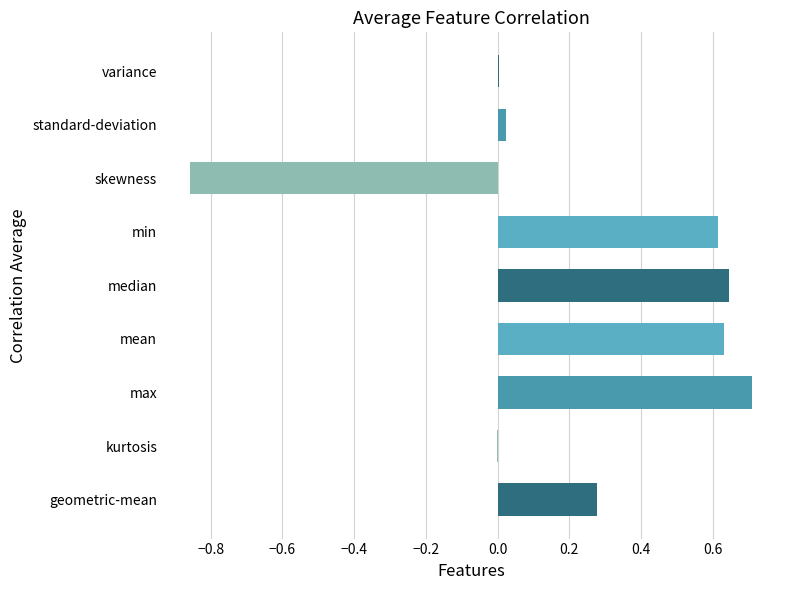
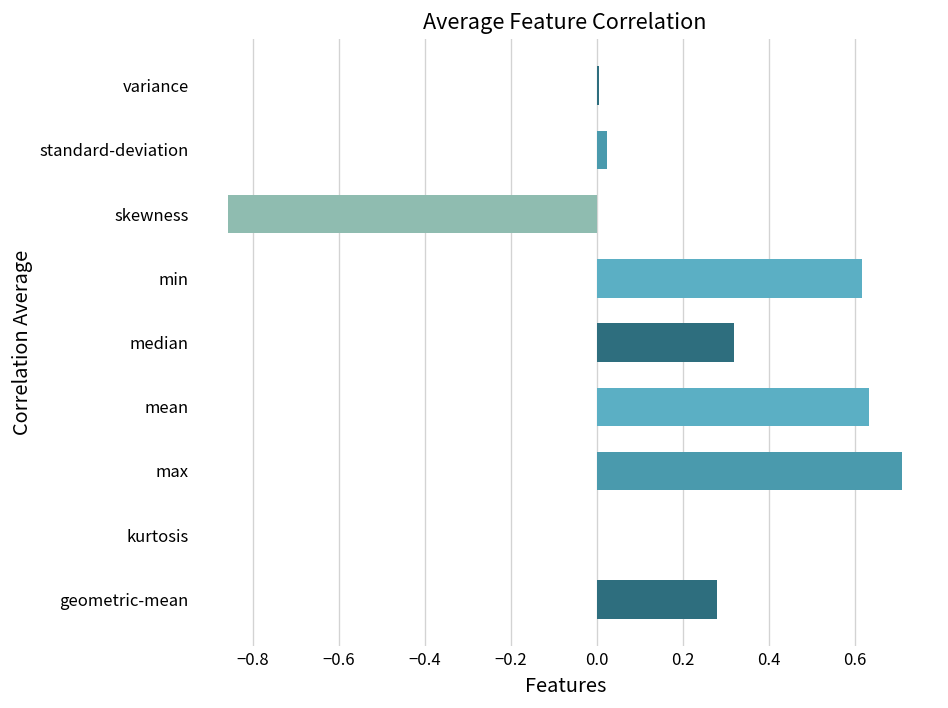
median: 0.64 -> 0.32
